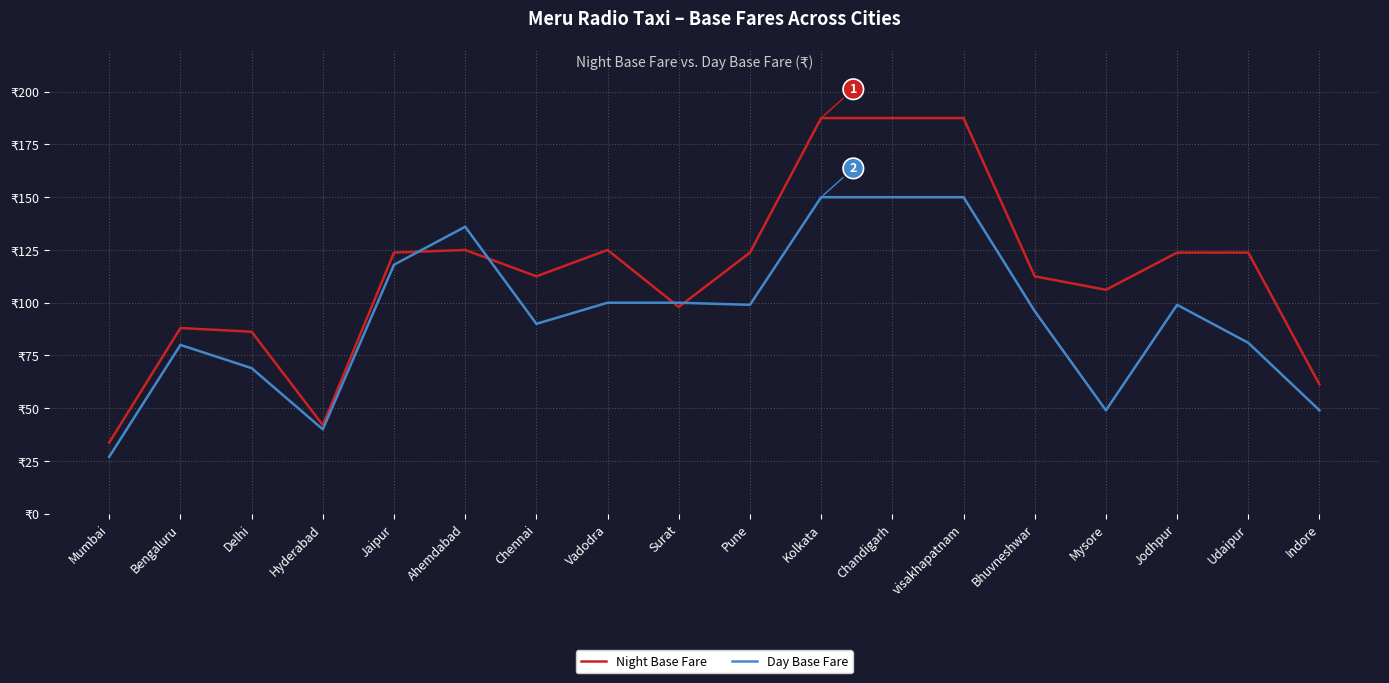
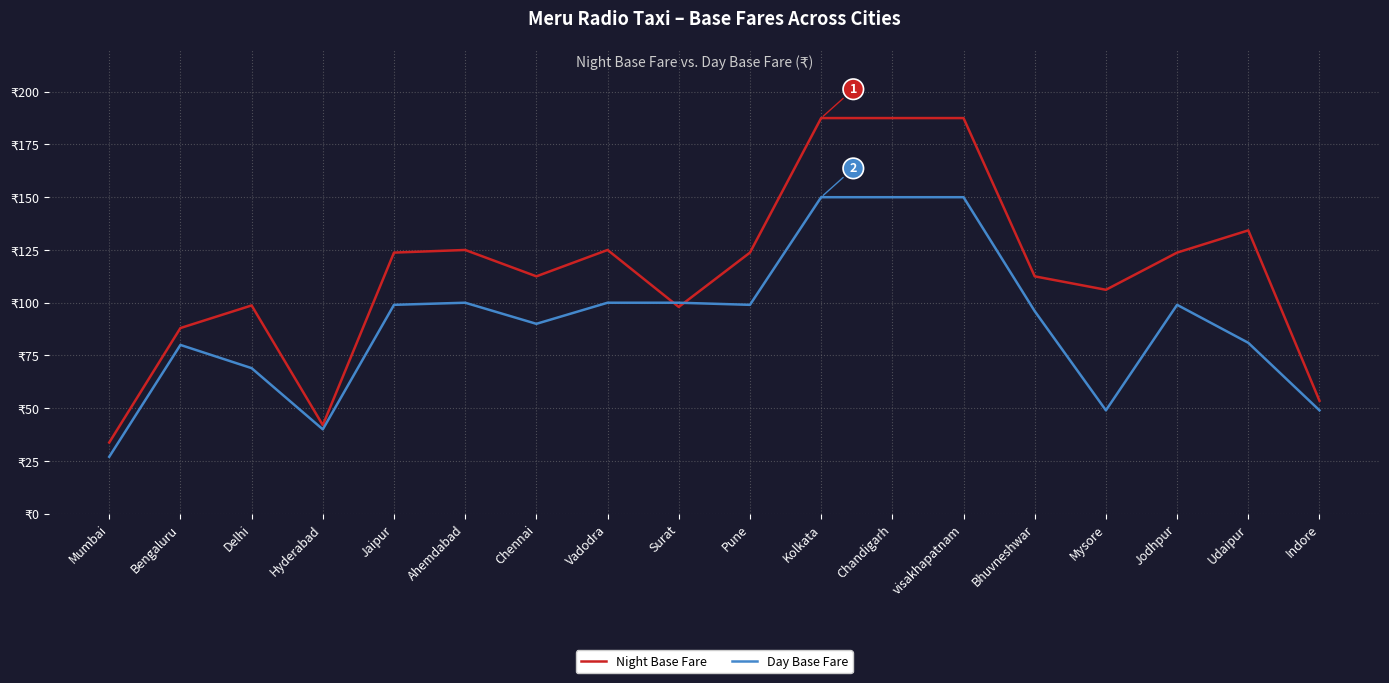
Night Base Fare, Delhi: ₹86 -> ₹99
Day Base Fare, Jaipur: ₹118 -> ₹99
Day Base Fare, Ahemdabad: ₹136 -> ₹100
Night Base Fare, Udaipur: ₹124 -> ₹134
Night Base Fare, Indore: ₹61 -> ₹54
